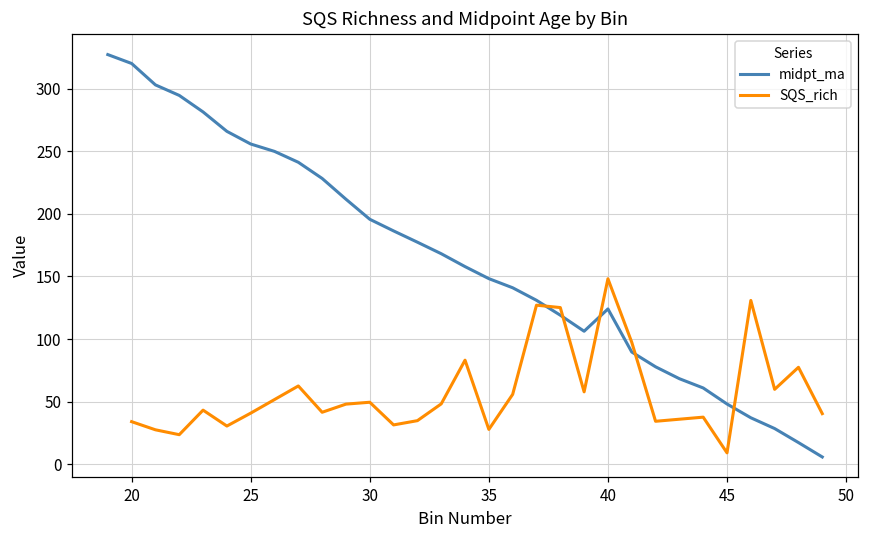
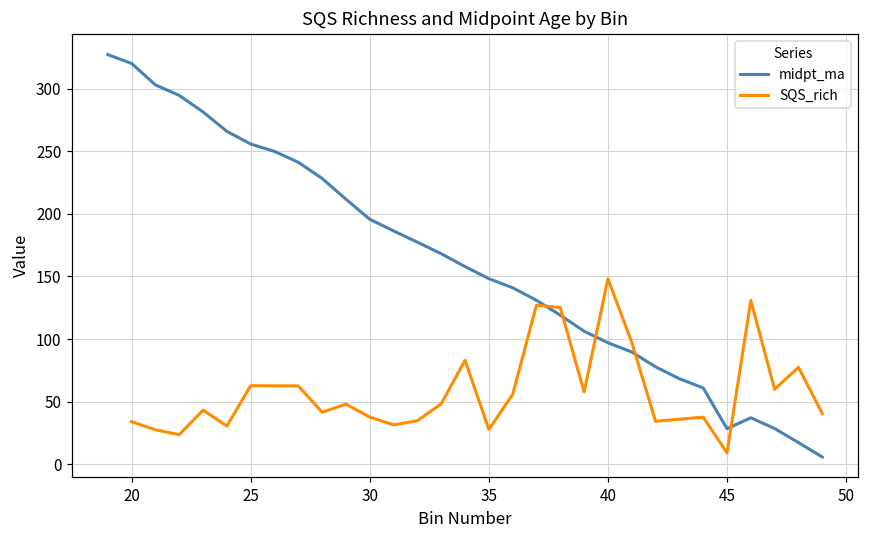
SQS_rich, 25: 41 -> 63
SQS_rich, 30: 50 -> 38
midpt_ma, 40: 124 -> 97
midpt_ma, 45: 48 -> 28
